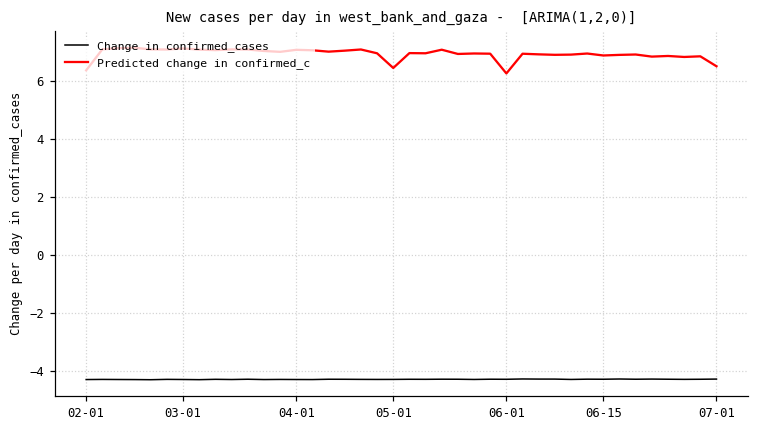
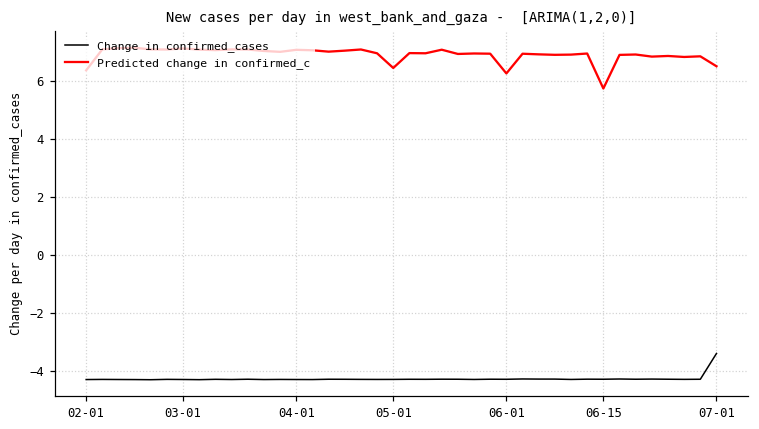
Predicted change in confirmed_c, 06-15: 6.9 -> 5.7
Change in confirmed_cases, 07-01: -4.3 -> -3.4
